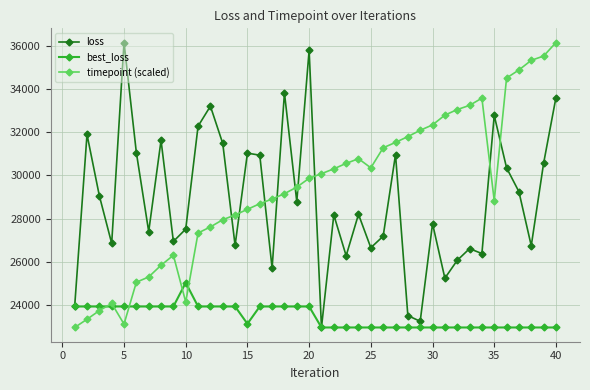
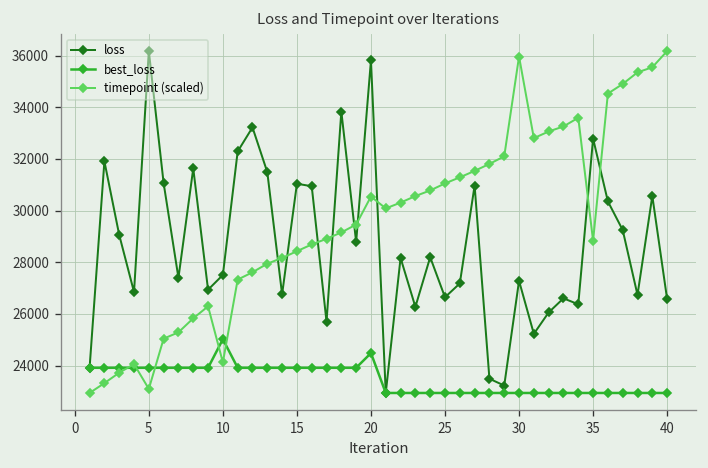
best_loss, 15: 23100 -> 23900
best_loss, 20: 23900 -> 24500
timepoint (scaled), 20: 29900 -> 30500
timepoint (scaled), 25: 30400 -> 31000
loss, 30: 27800 -> 27300
timepoint (scaled), 30: 32300 -> 36000
loss, 40: 33600 -> 26600
